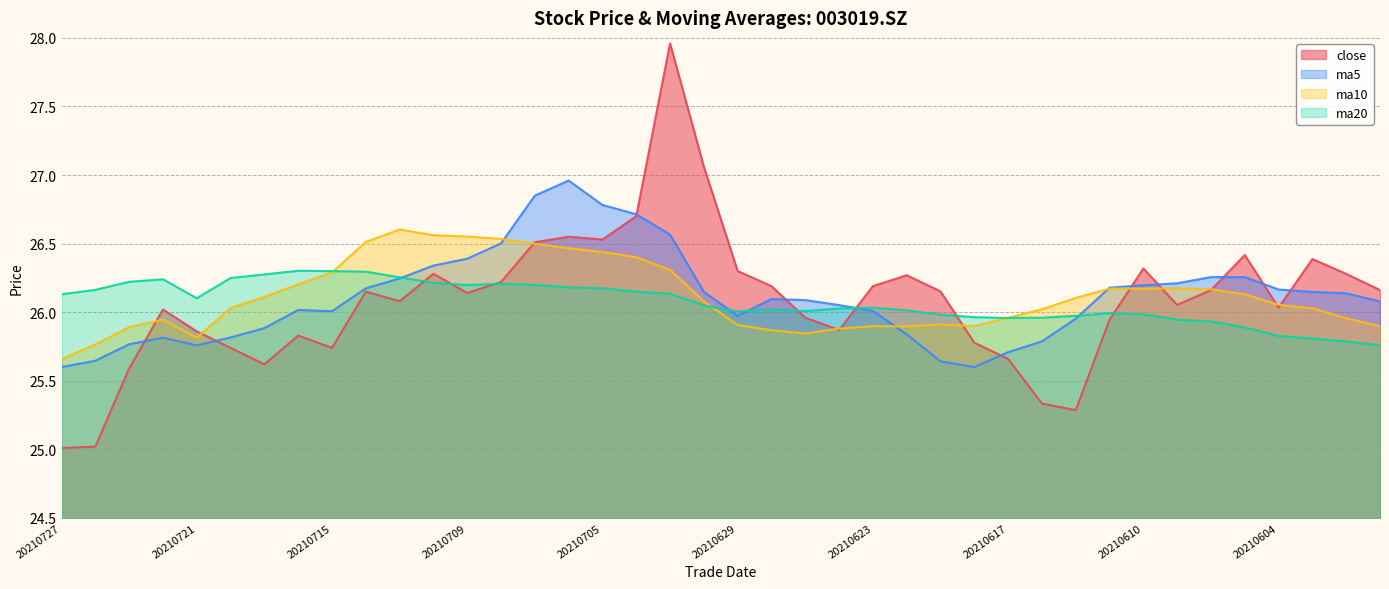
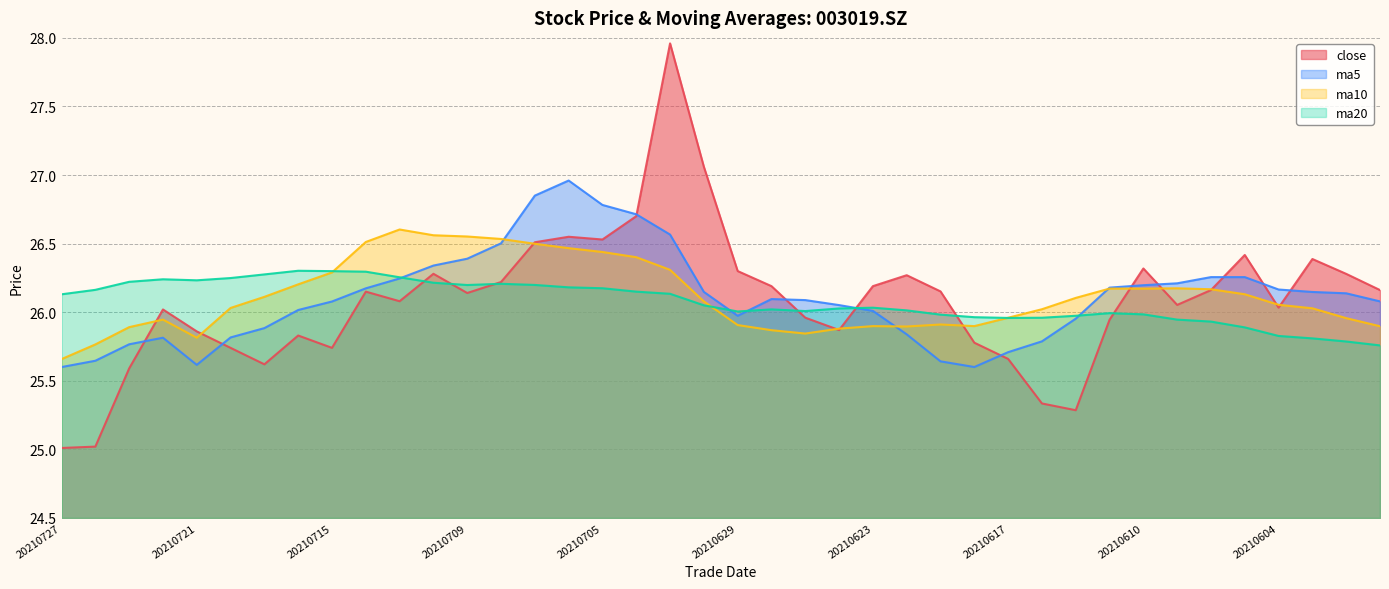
ma5, 20210721: 25.76 -> 25.62
ma20, 20210721: 26.10 -> 26.23
ma5, 20210715: 26.01 -> 26.08
